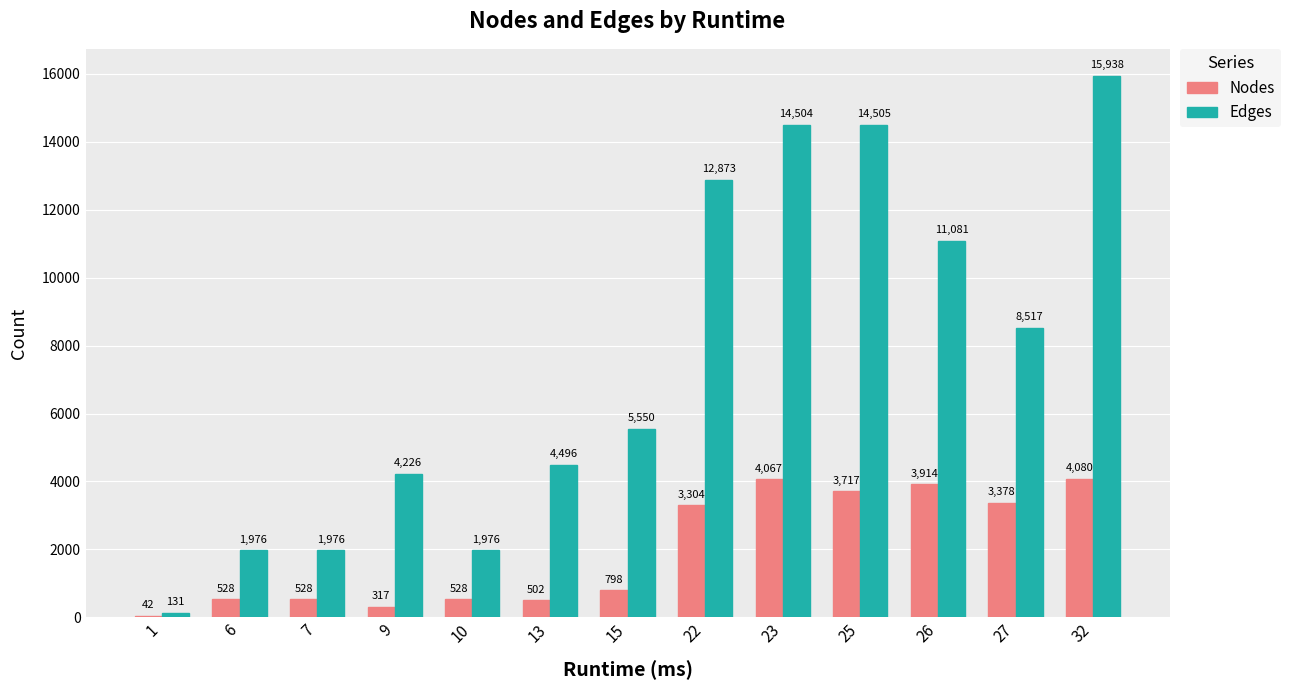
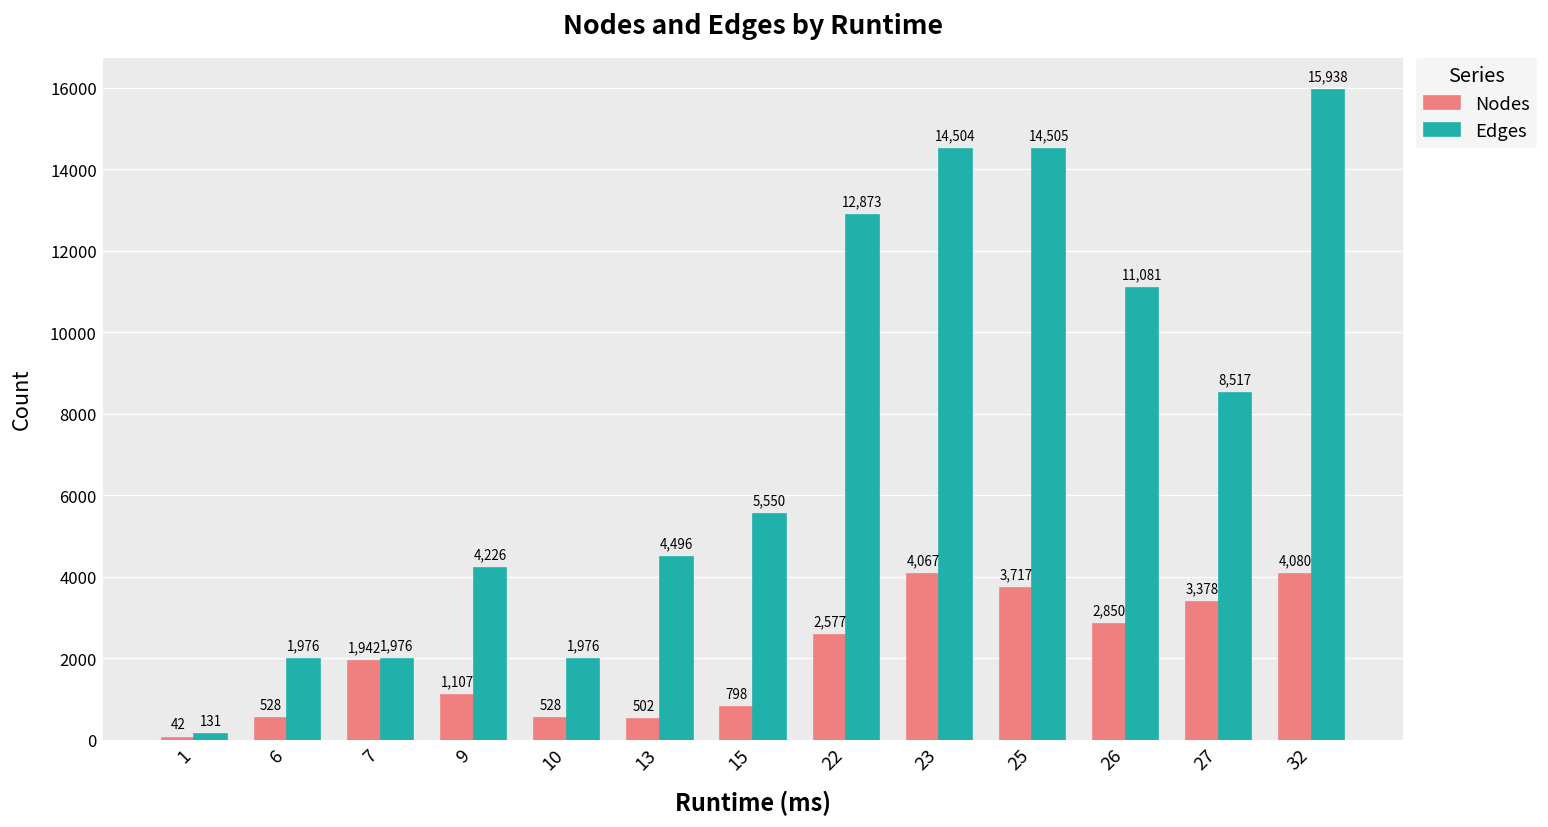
Nodes, 7: 528 -> 1,942
Nodes, 9: 317 -> 1,107
Nodes, 22: 3,304 -> 2,577
Nodes, 26: 3,914 -> 2,850
